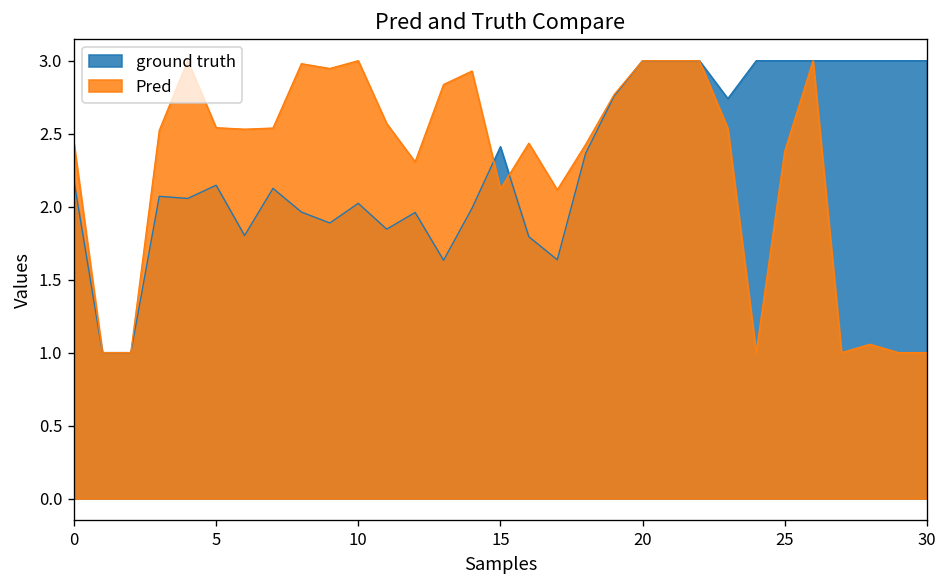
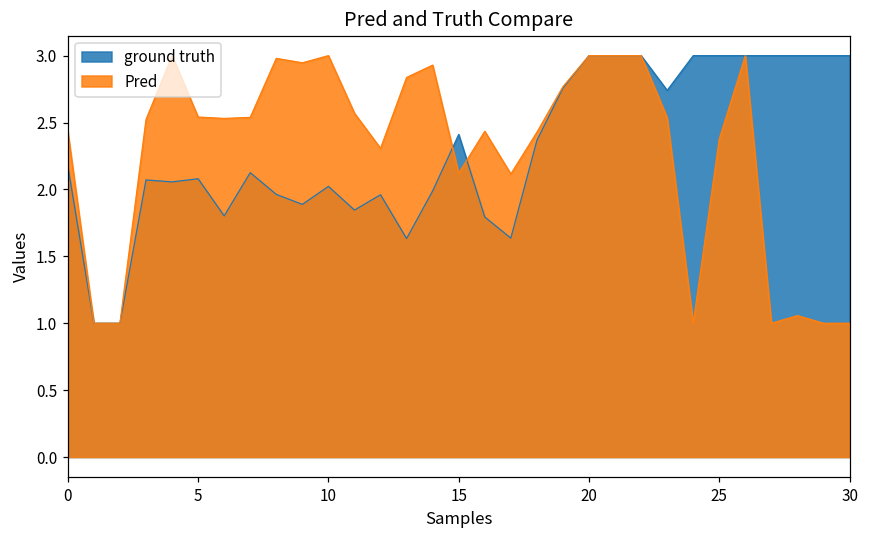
ground truth, 5: 2.15 -> 2.08
